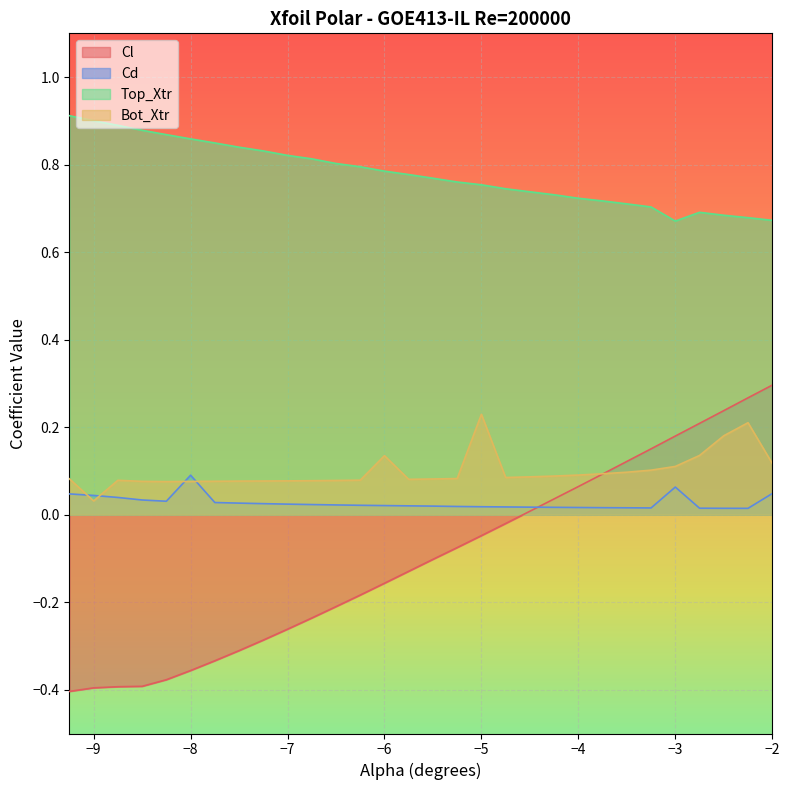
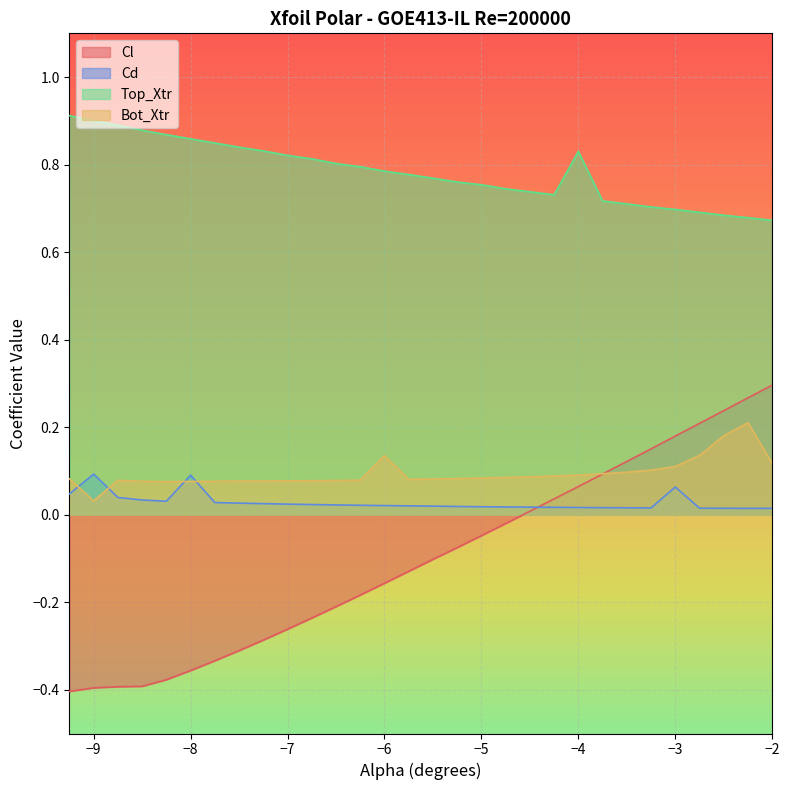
Cd, −9: 0.04 -> 0.09
Bot_Xtr, −5: 0.23 -> 0.08
Top_Xtr, −4: 0.72 -> 0.83
Top_Xtr, −3: 0.67 -> 0.70
Cd, −2: 0.05 -> 0.01
